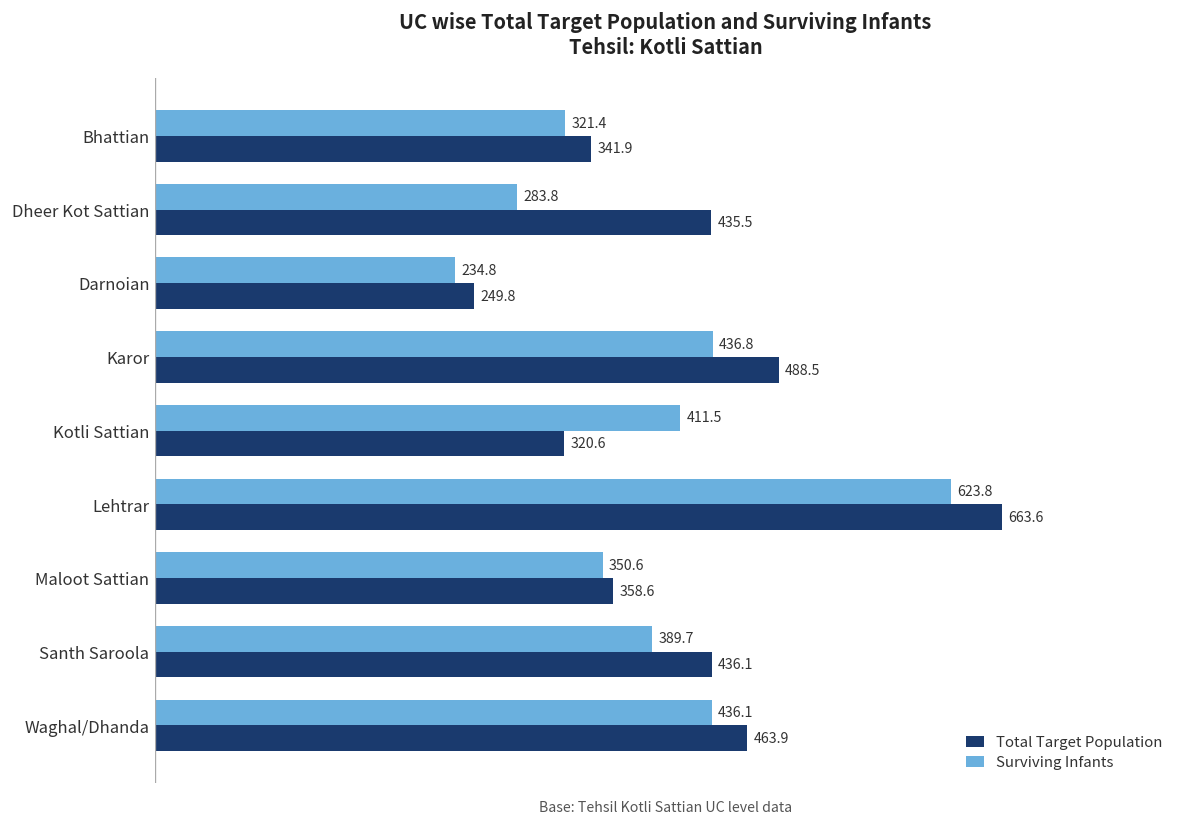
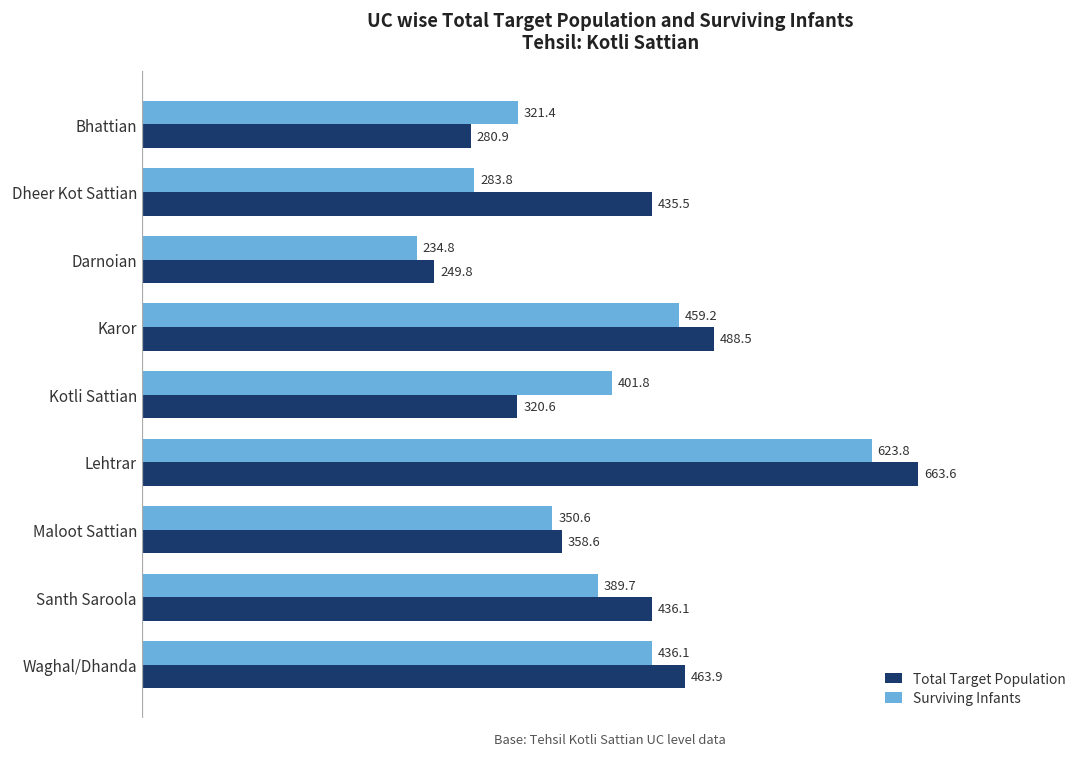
Total Target Population, Bhattian: 341.9 -> 280.9
Surviving Infants, Karor: 436.8 -> 459.2
Surviving Infants, Kotli Sattian: 411.5 -> 401.8
